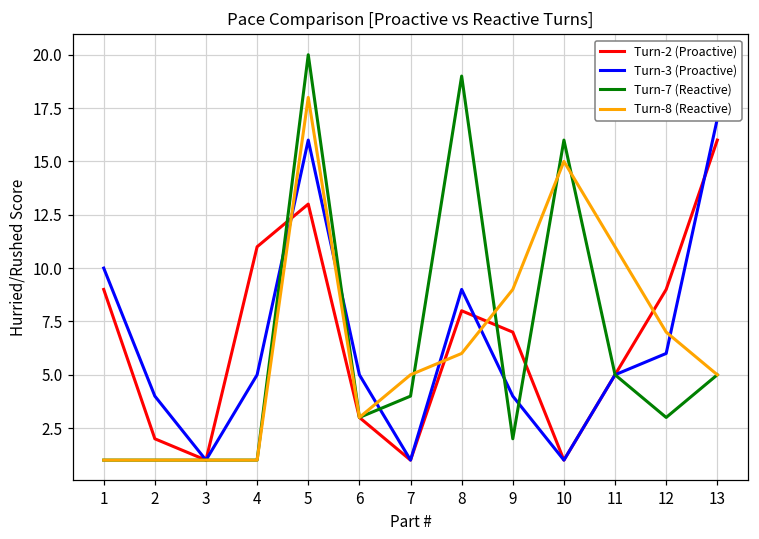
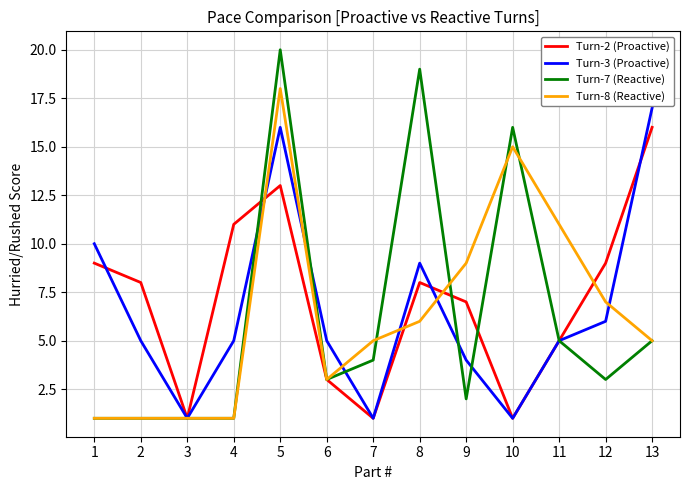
Turn-2 (Proactive), 2: 2 -> 8
Turn-3 (Proactive), 2: 4 -> 5
